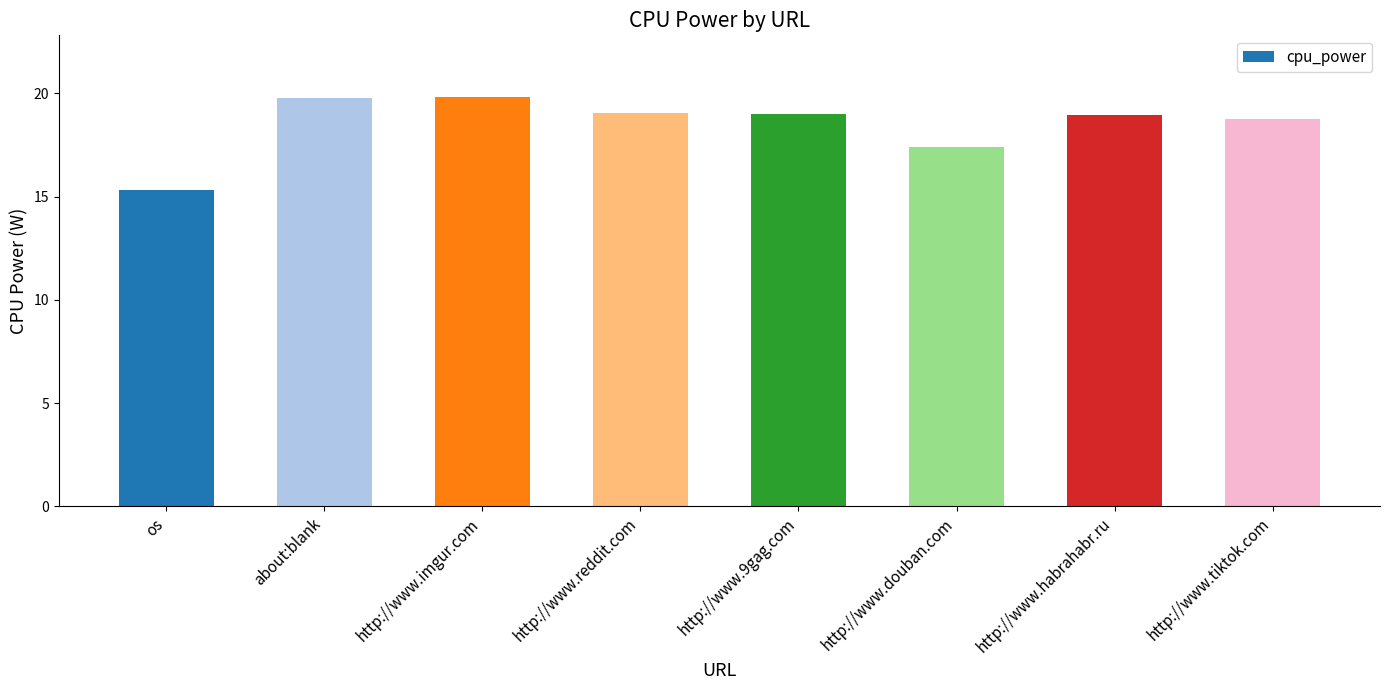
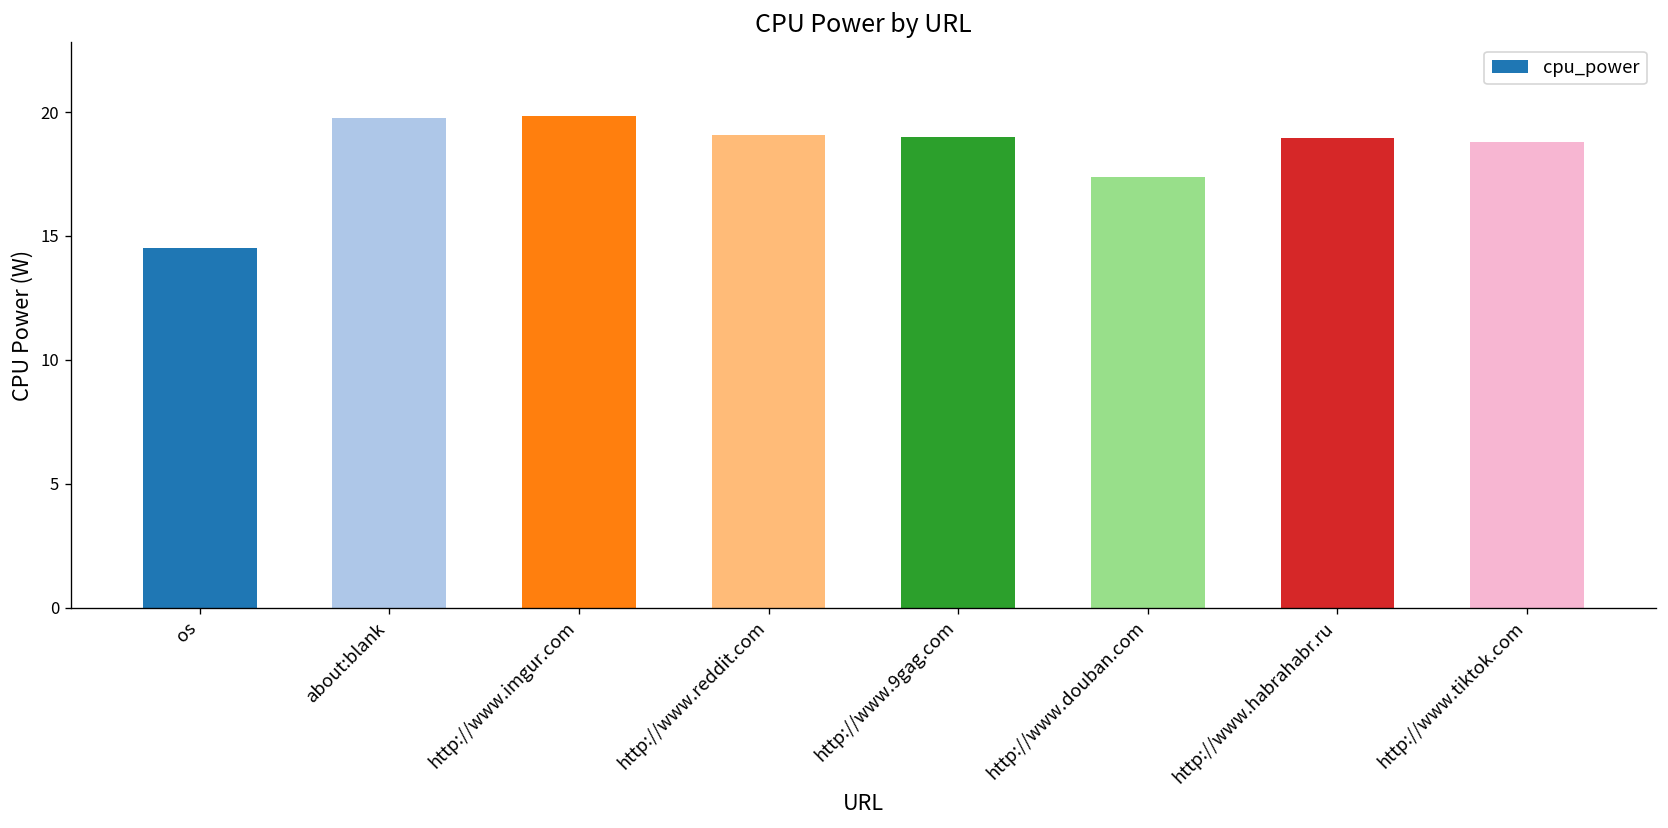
os: 15.3 -> 14.5
